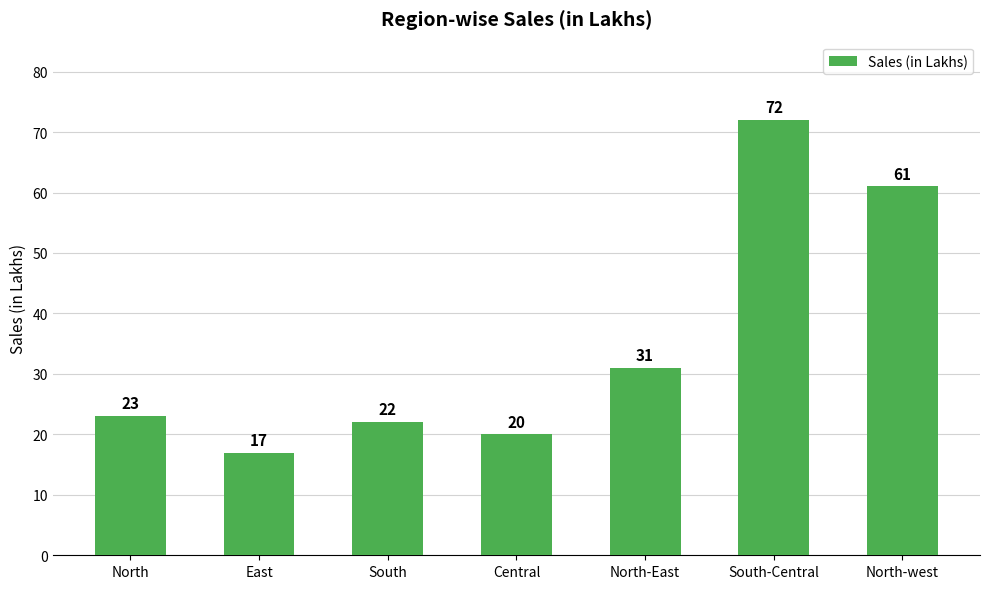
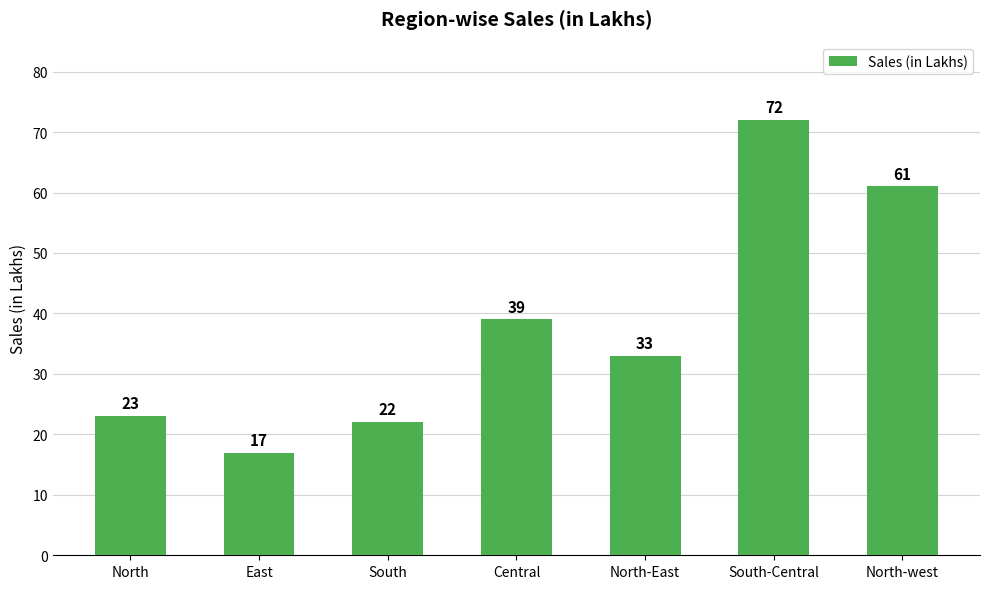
Central: 20 -> 39
North-East: 31 -> 33
